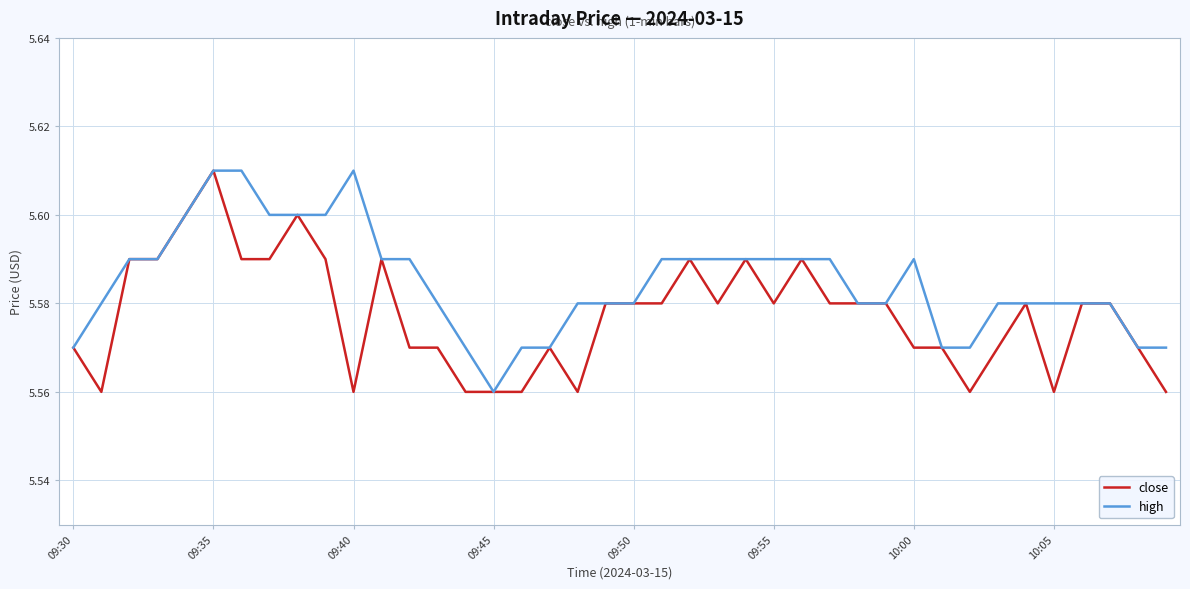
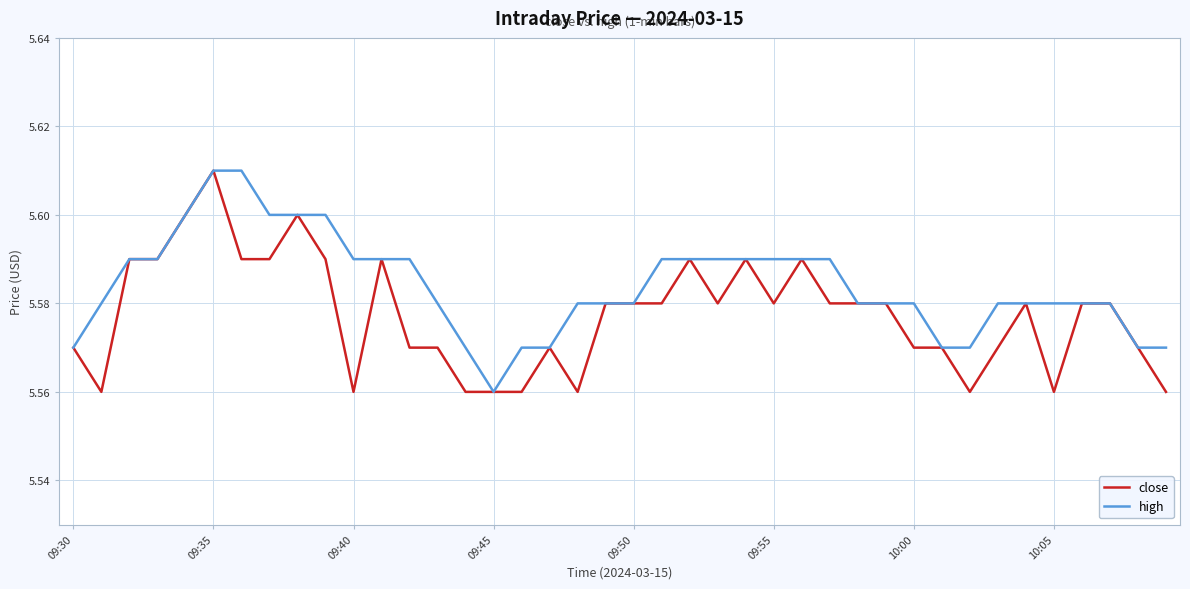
high, 09:40: 5.61 -> 5.59
high, 10:00: 5.59 -> 5.58
